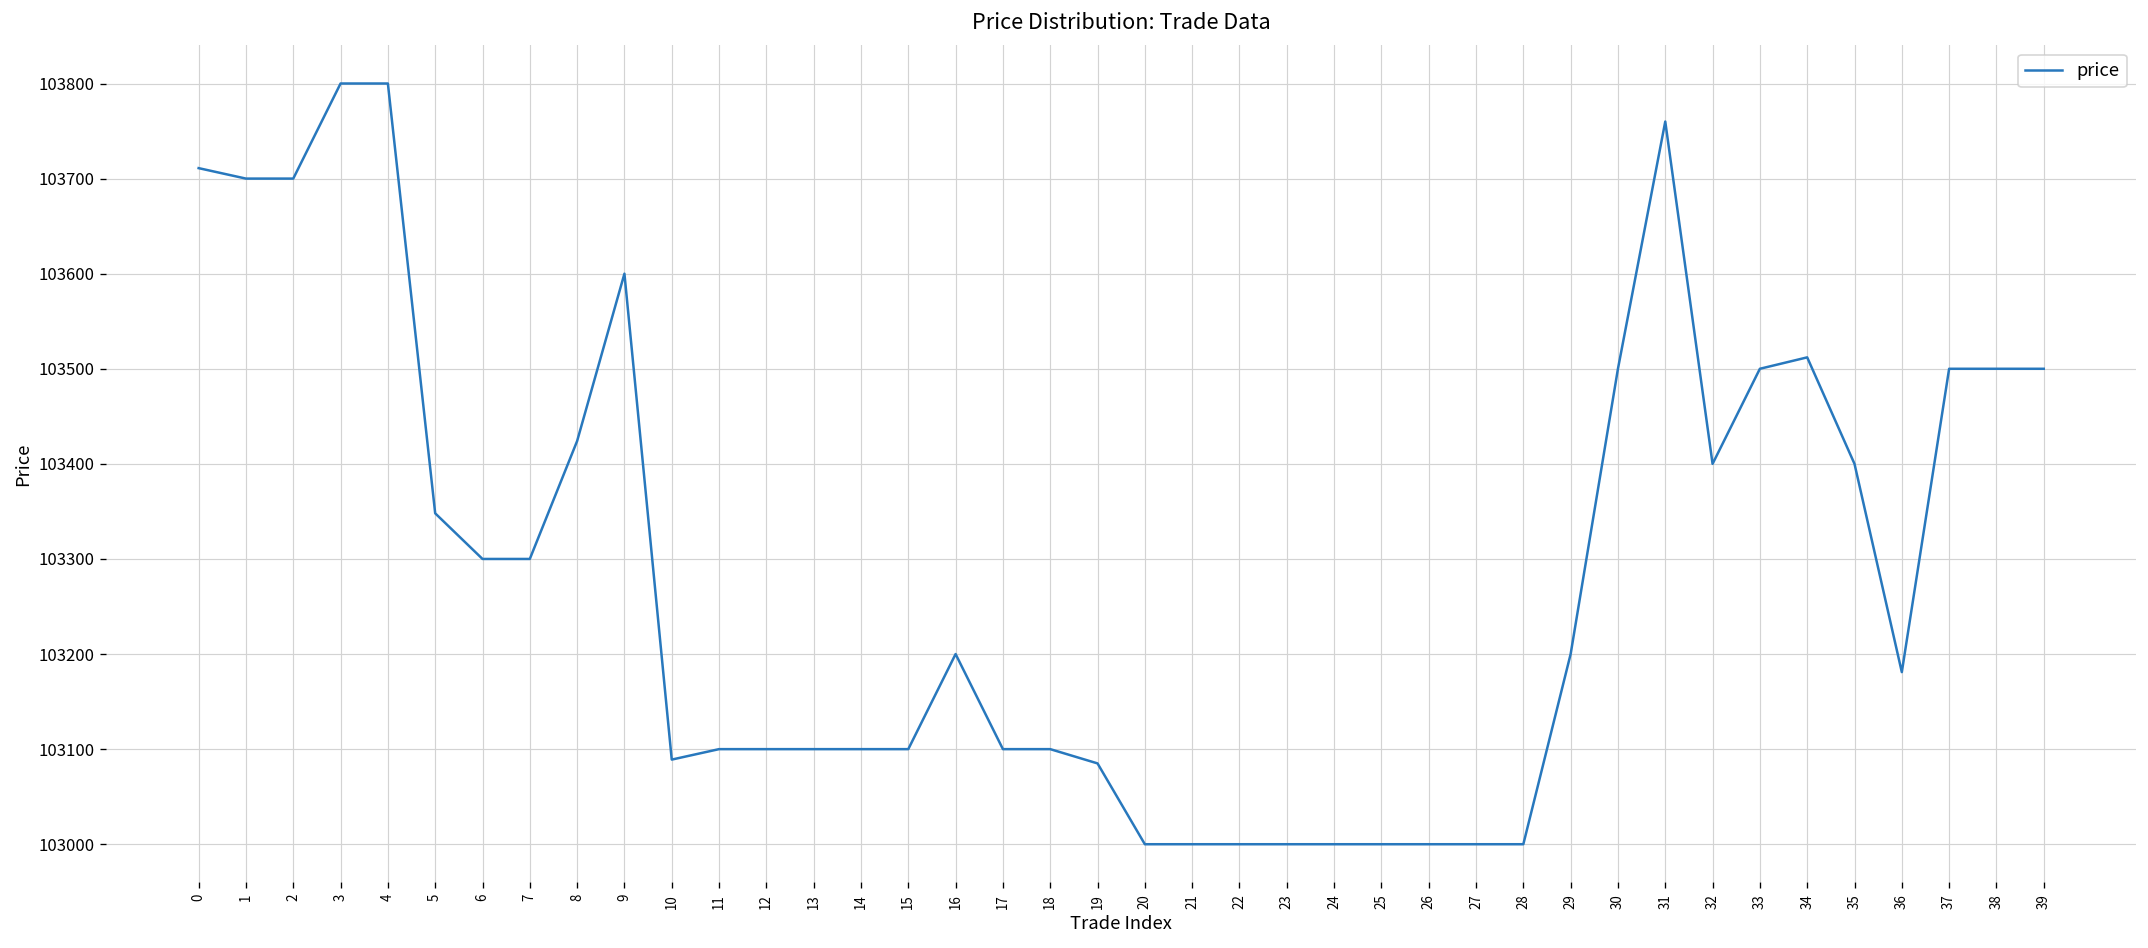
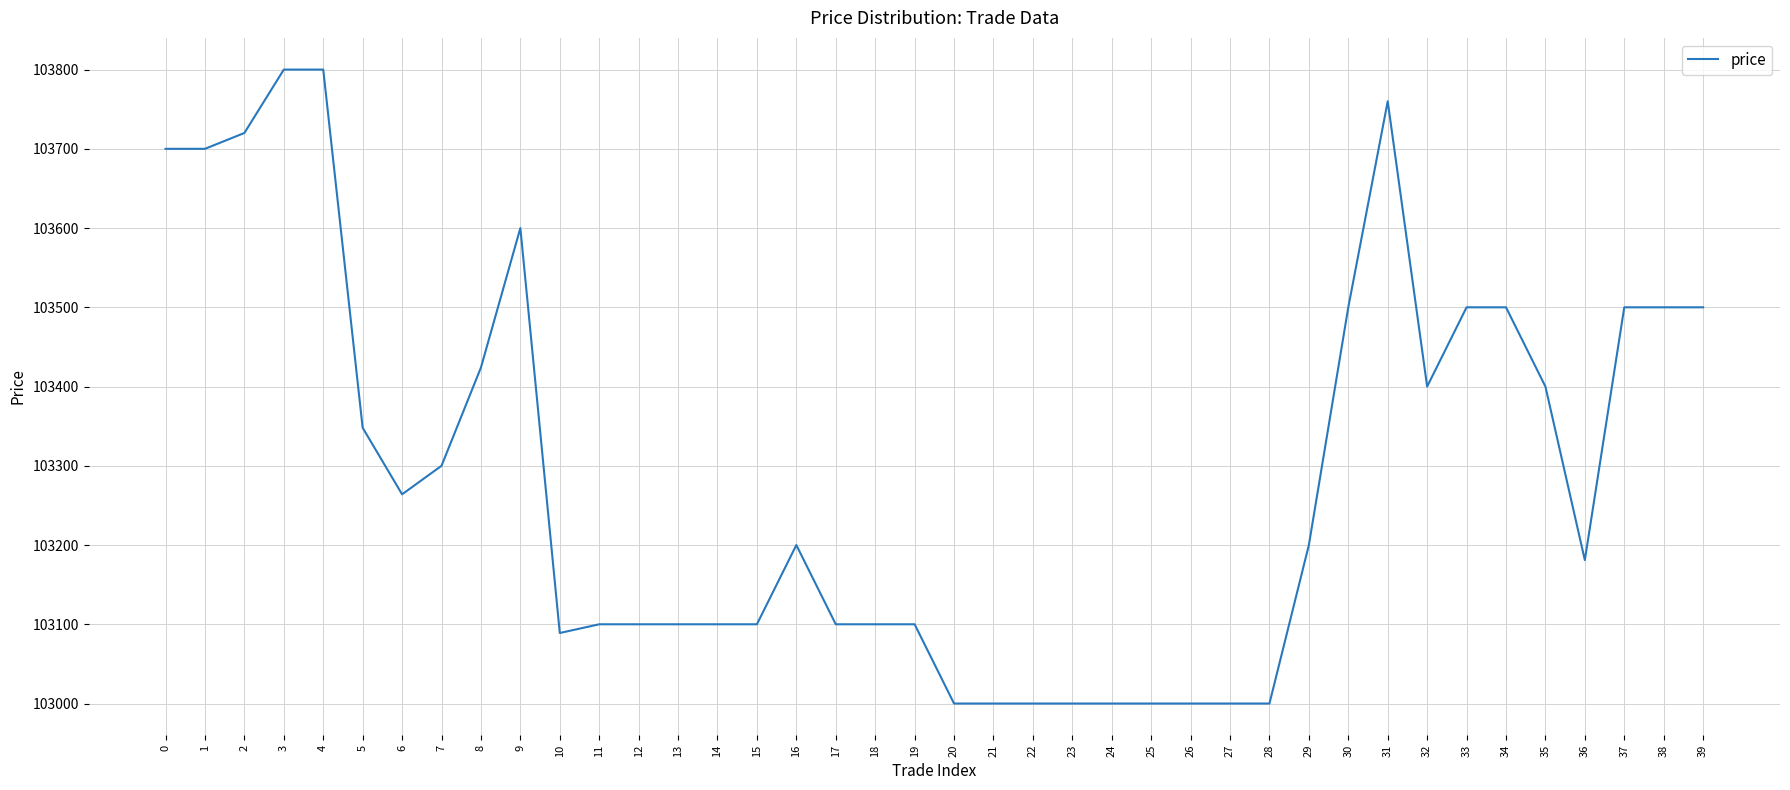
0: 103710 -> 103700
2: 103700 -> 103720
6: 103300 -> 103260
19: 103090 -> 103100
34: 103510 -> 103500
